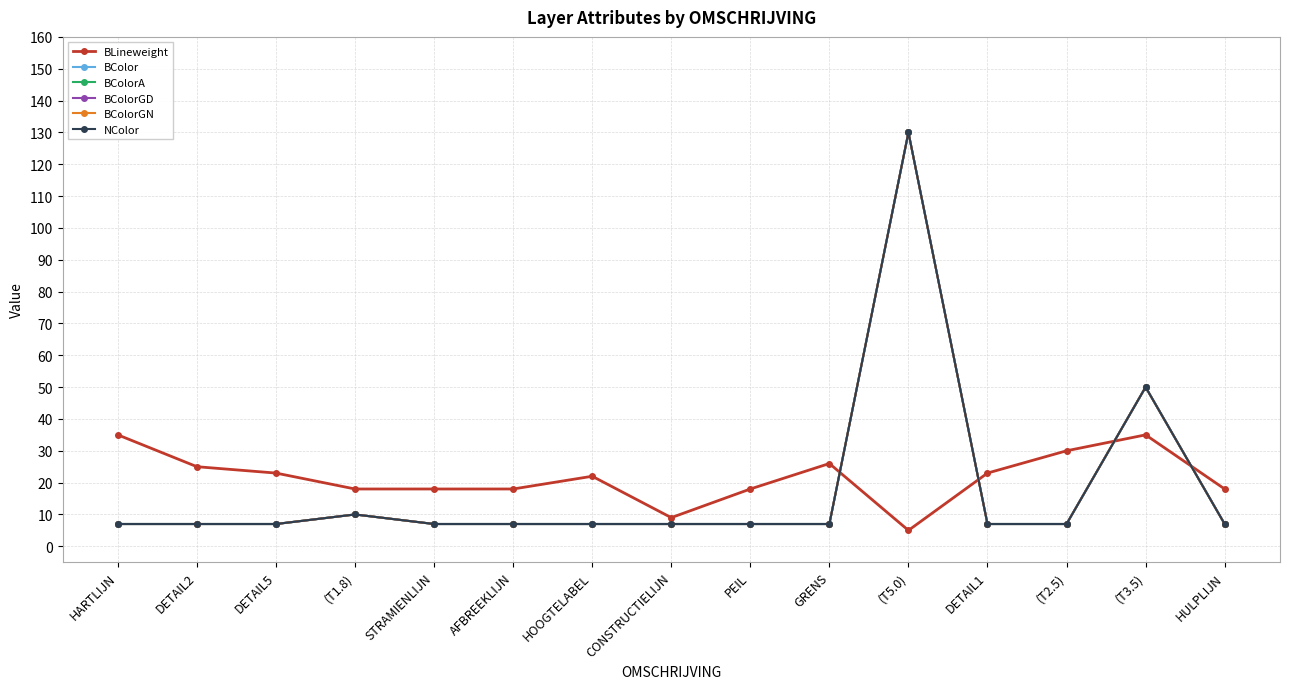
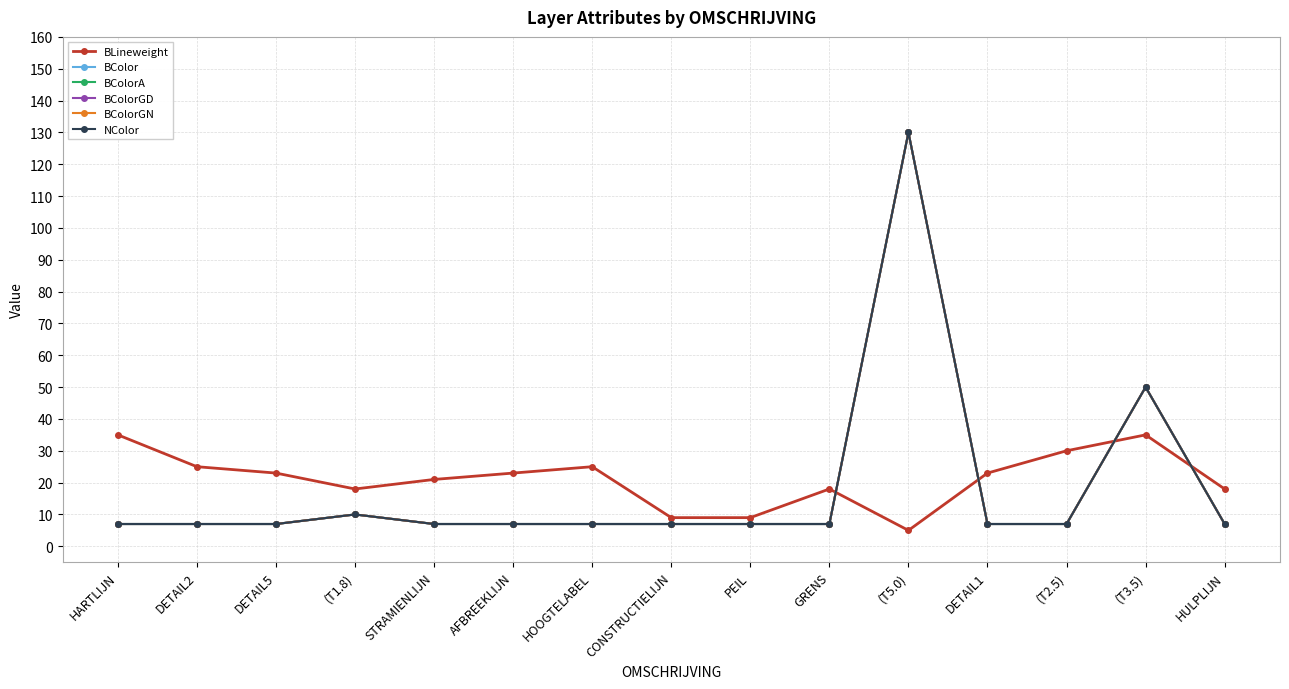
BLineweight, STRAMIENLIJN: 18 -> 21
BLineweight, AFBREEKLIJN: 18 -> 23
BLineweight, HOOGTELABEL: 22 -> 25
BLineweight, PEIL: 18 -> 9
BLineweight, GRENS: 26 -> 18
